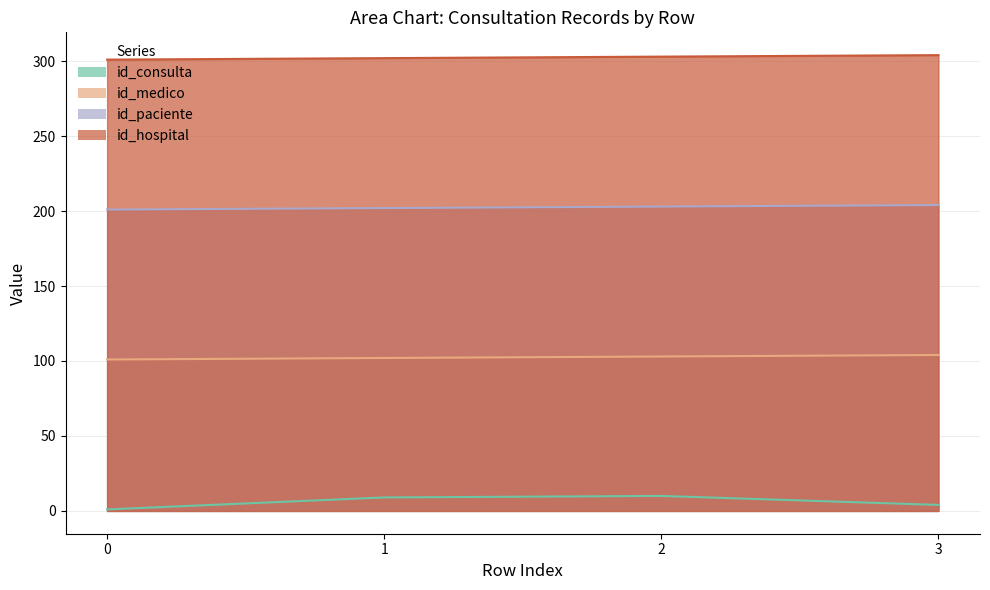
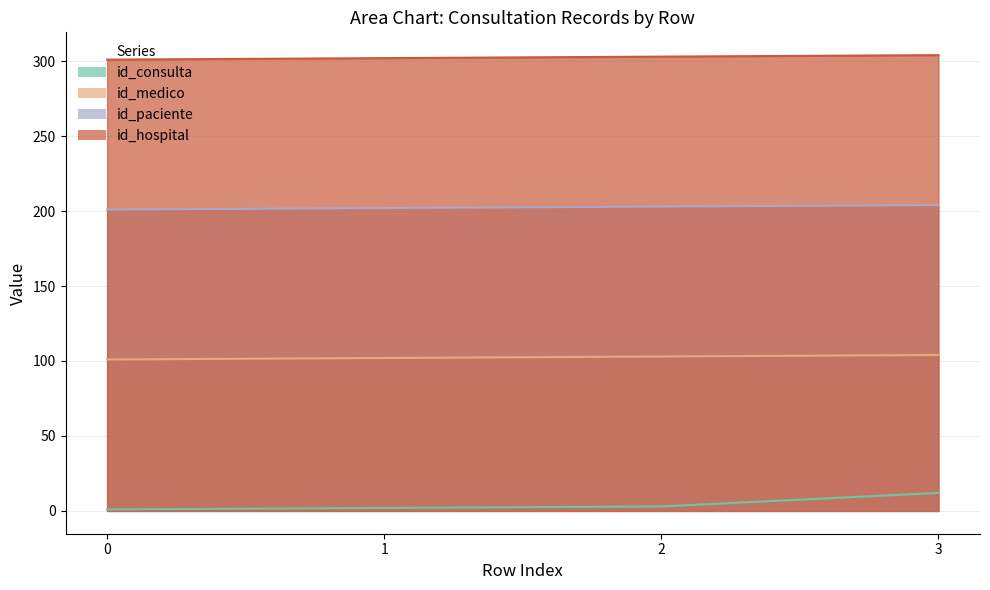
id_consulta, 1: 9 -> 2
id_consulta, 2: 10 -> 3
id_consulta, 3: 4 -> 12
